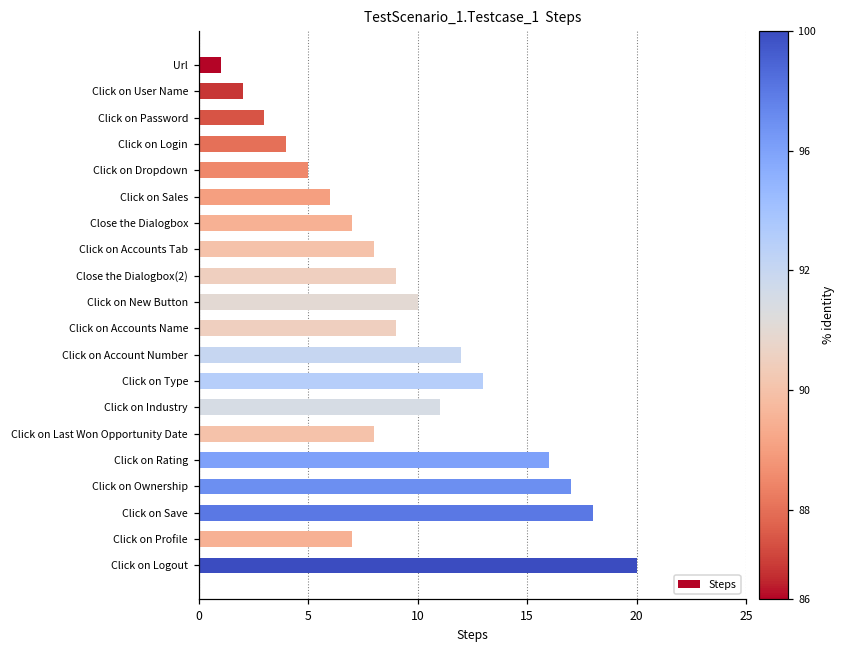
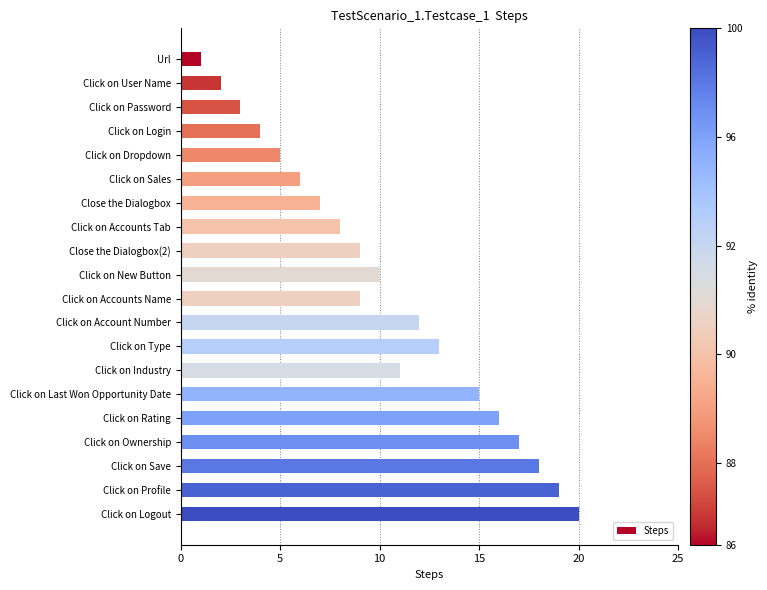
Click on Last Won Opportunity Date: 8 -> 15
Click on Profile: 7 -> 19
